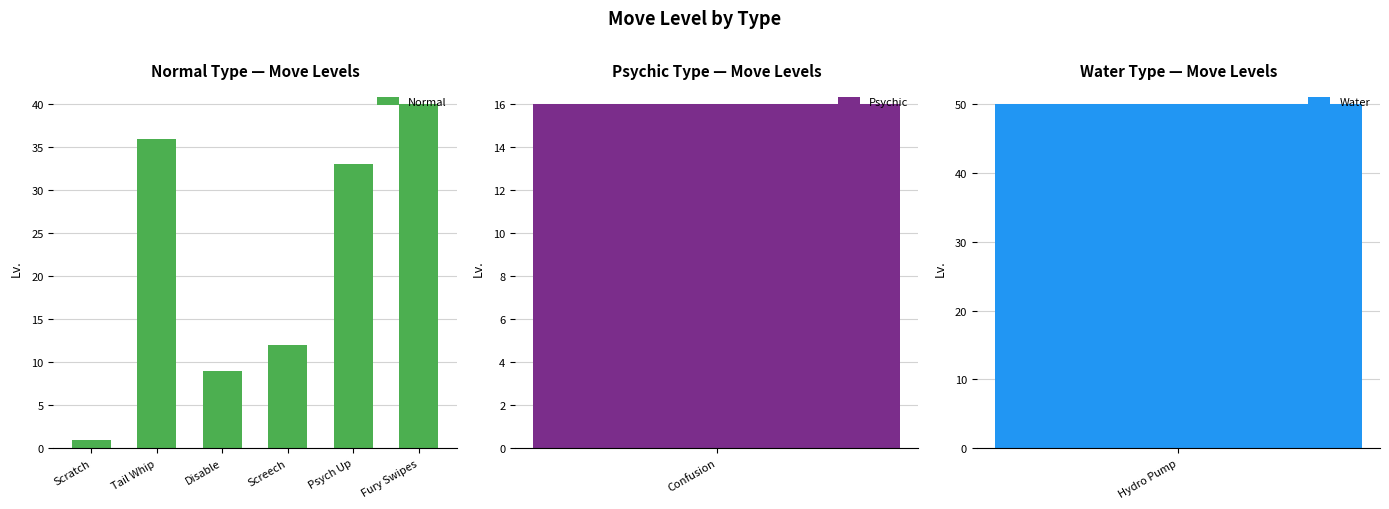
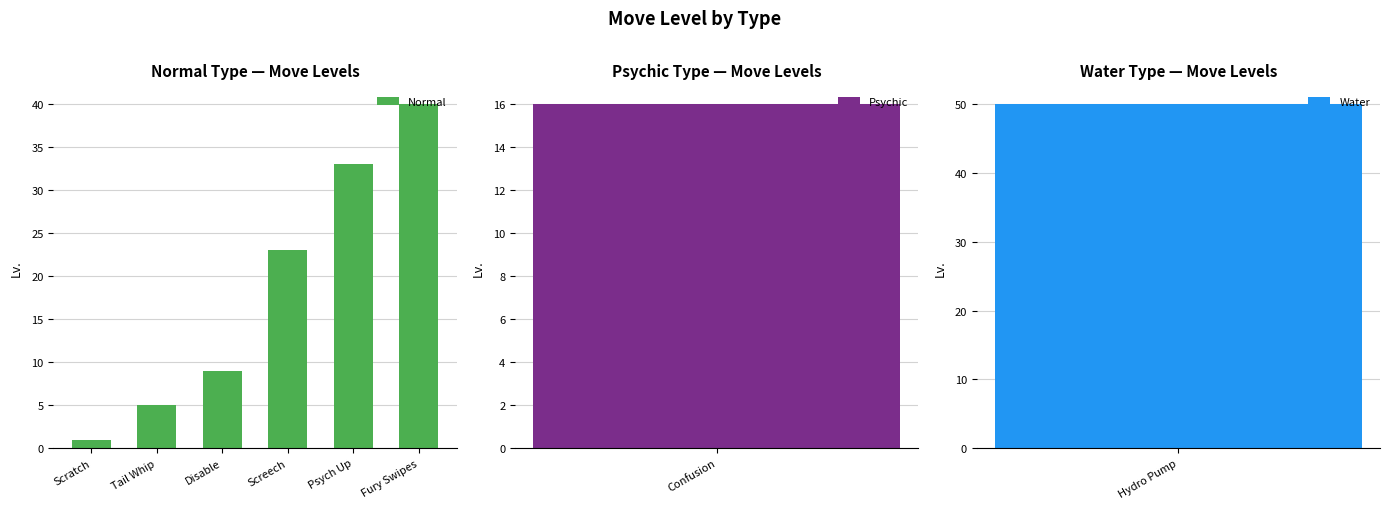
Normal Type — Move Levels, Tail Whip: 36 -> 5
Normal Type — Move Levels, Screech: 12 -> 23
